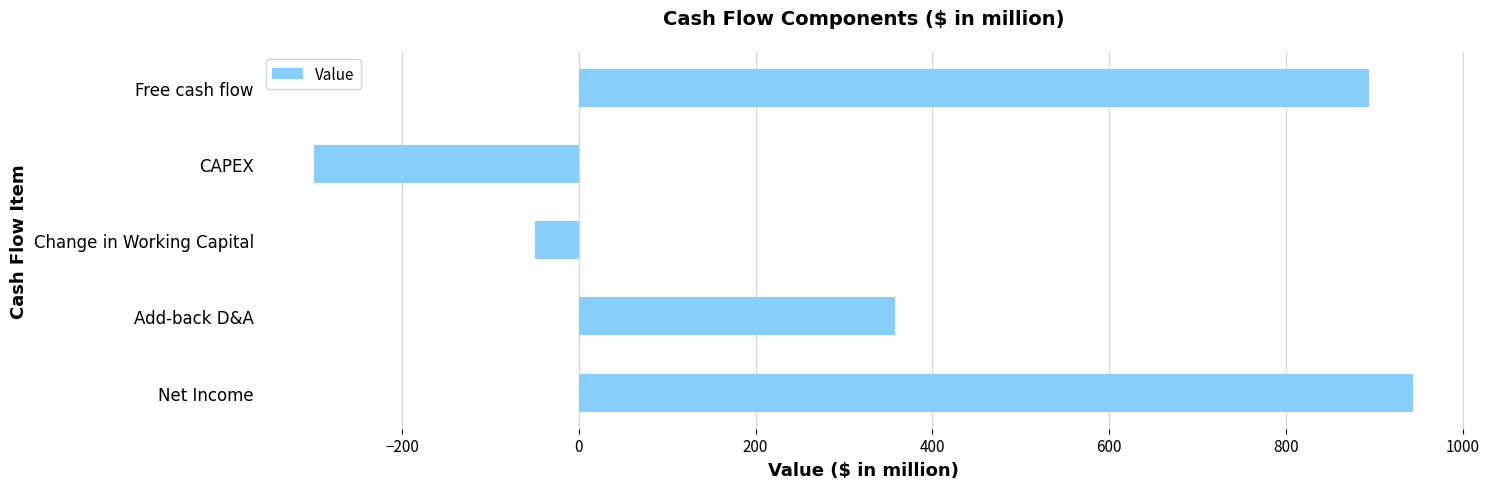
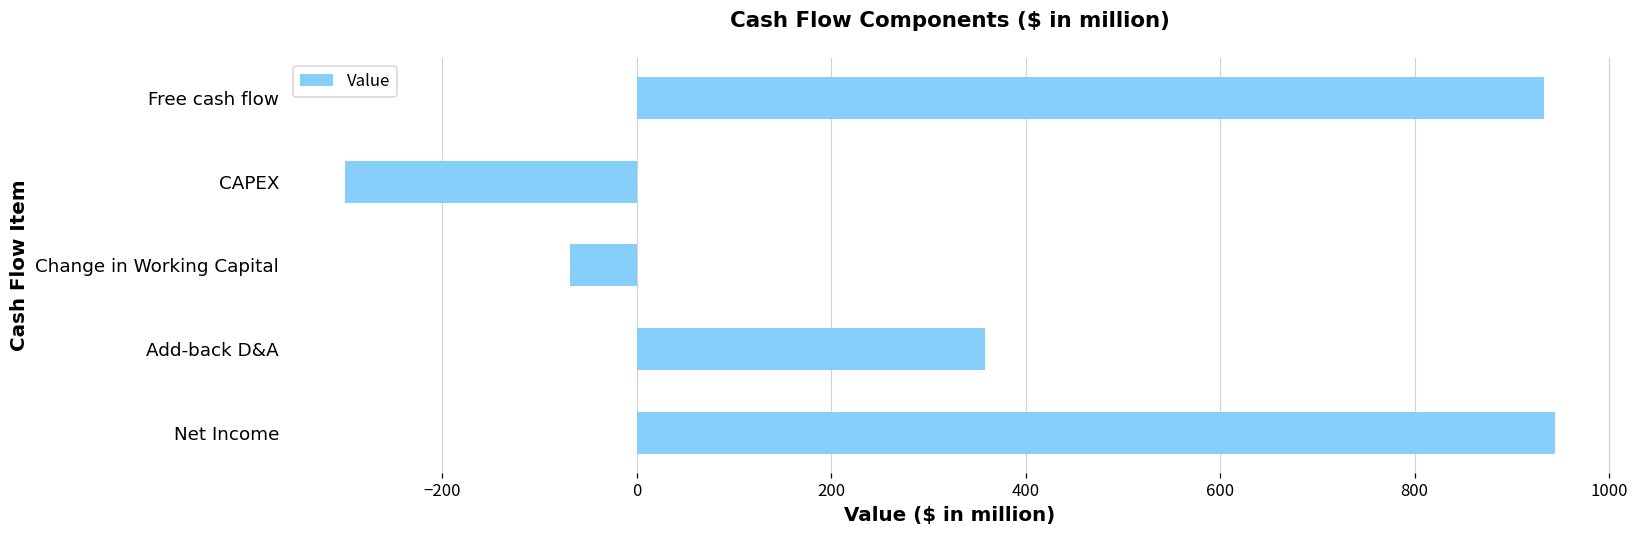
Free cash flow: 890 -> 930
Change in Working Capital: -50 -> -70
